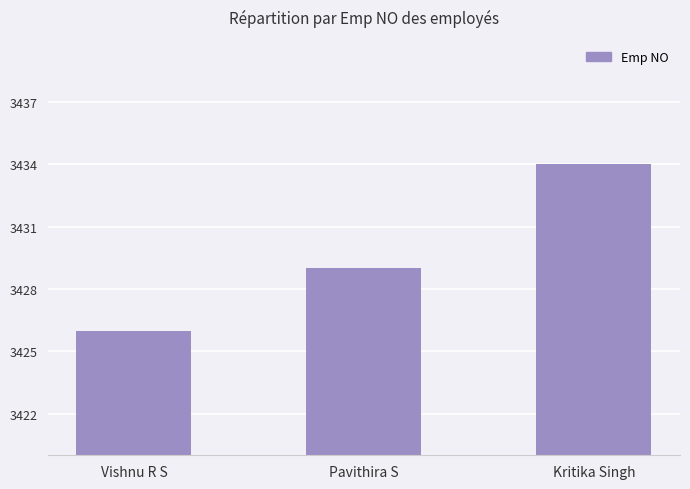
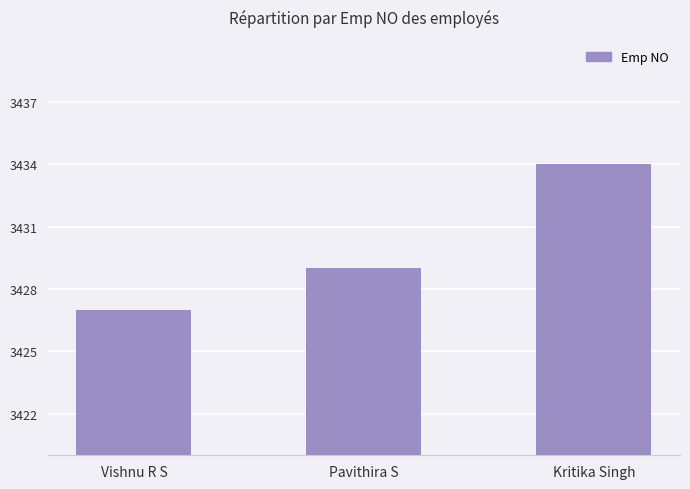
Vishnu R S: 3426 -> 3427
